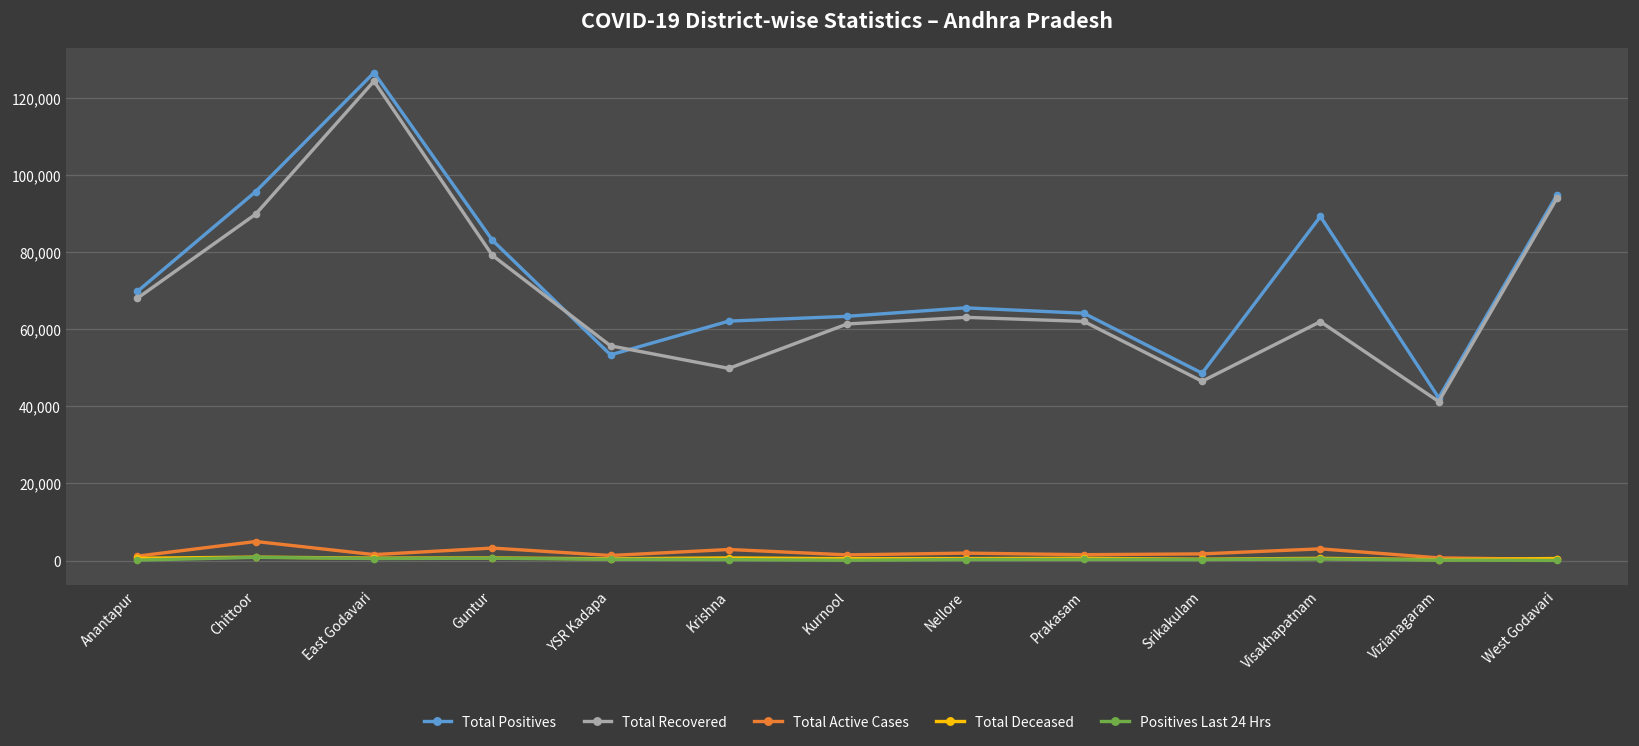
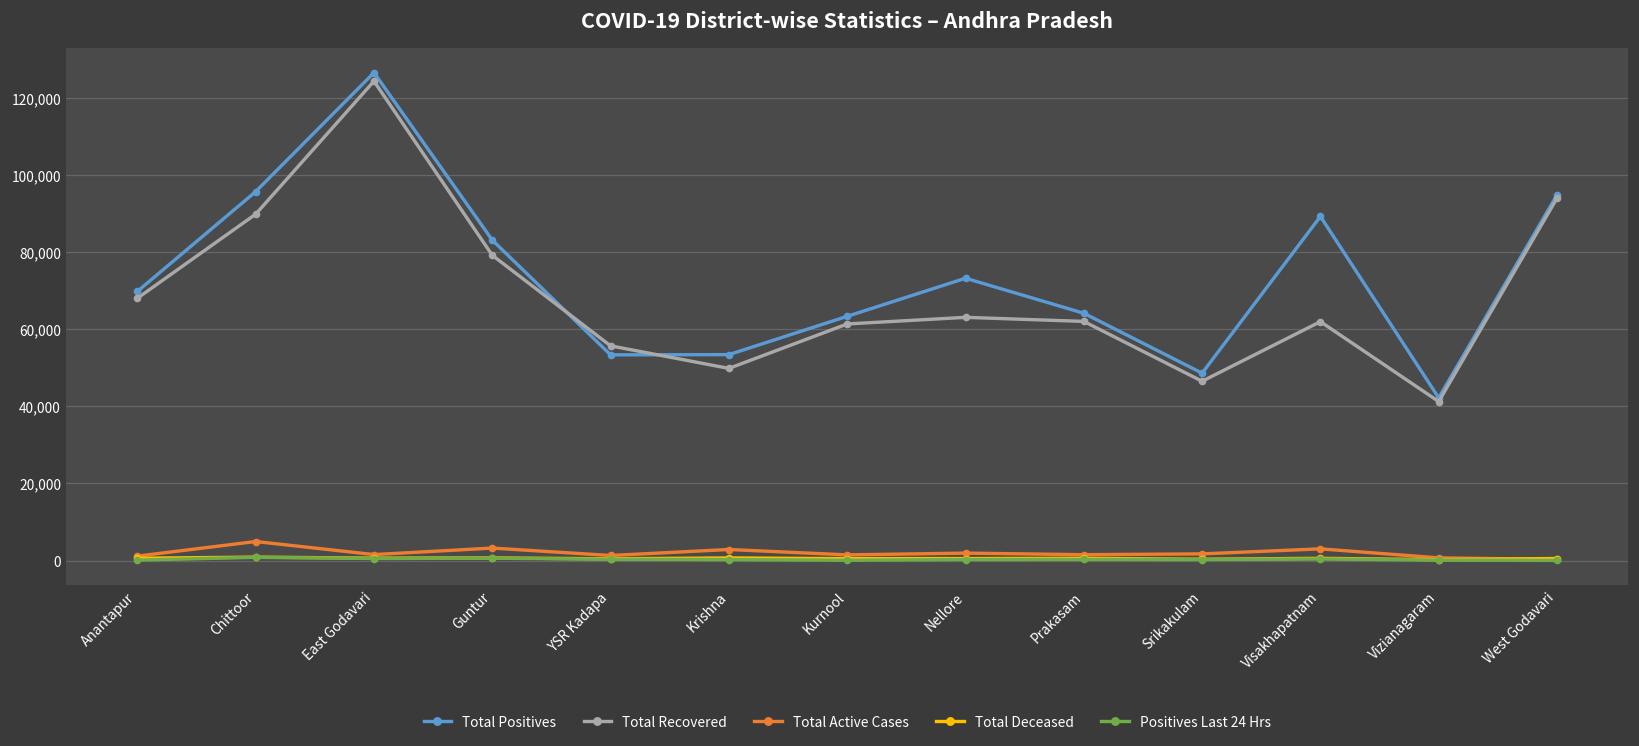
Total Positives, Krishna: 62,000 -> 53,000
Total Positives, Nellore: 66,000 -> 73,000
